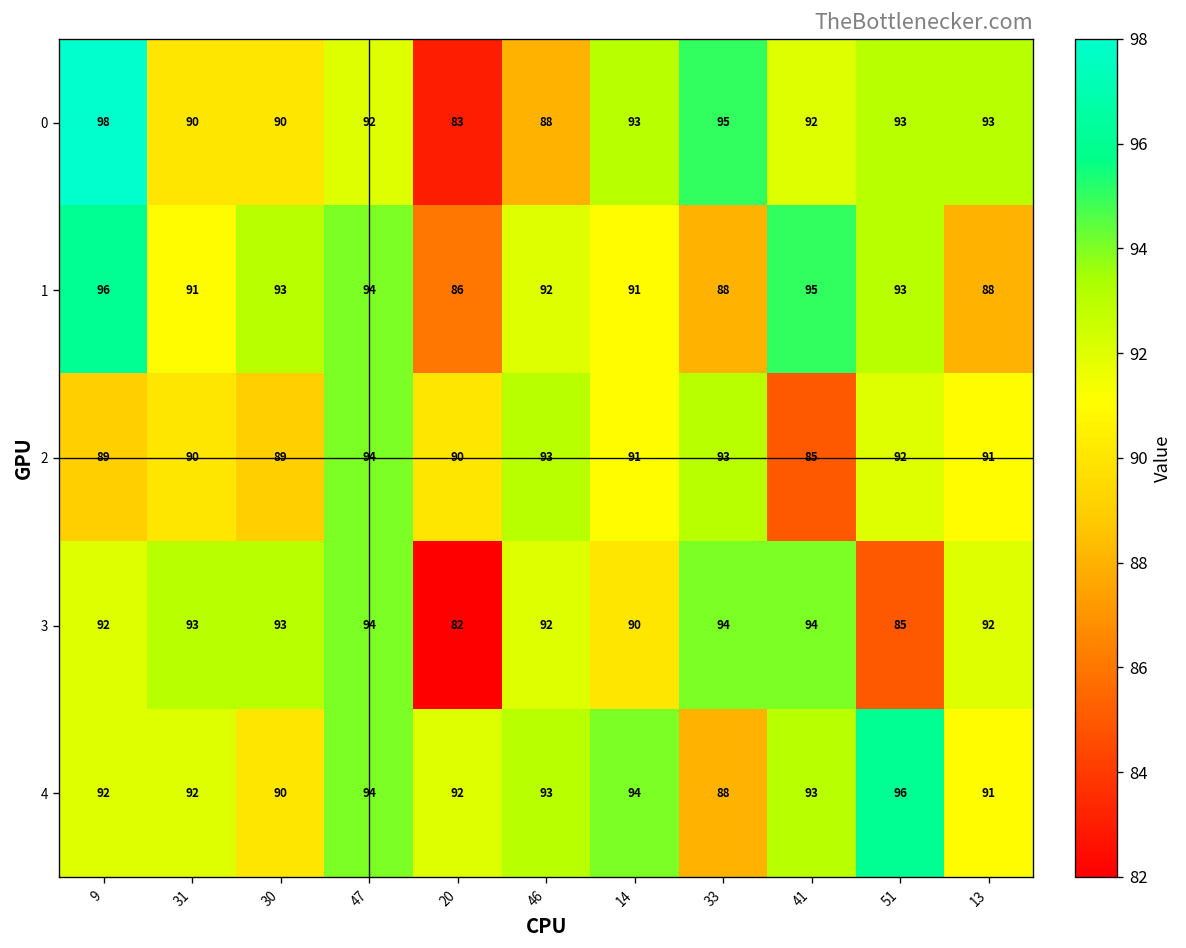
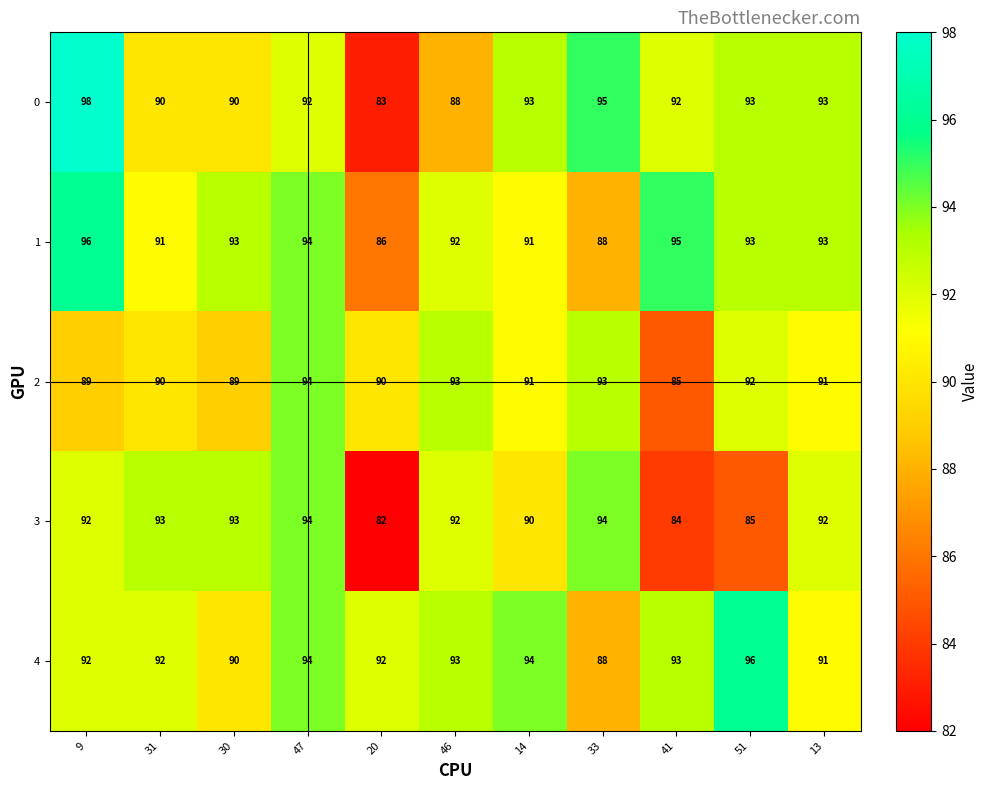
1, 13: 88 -> 93
3, 41: 94 -> 84
